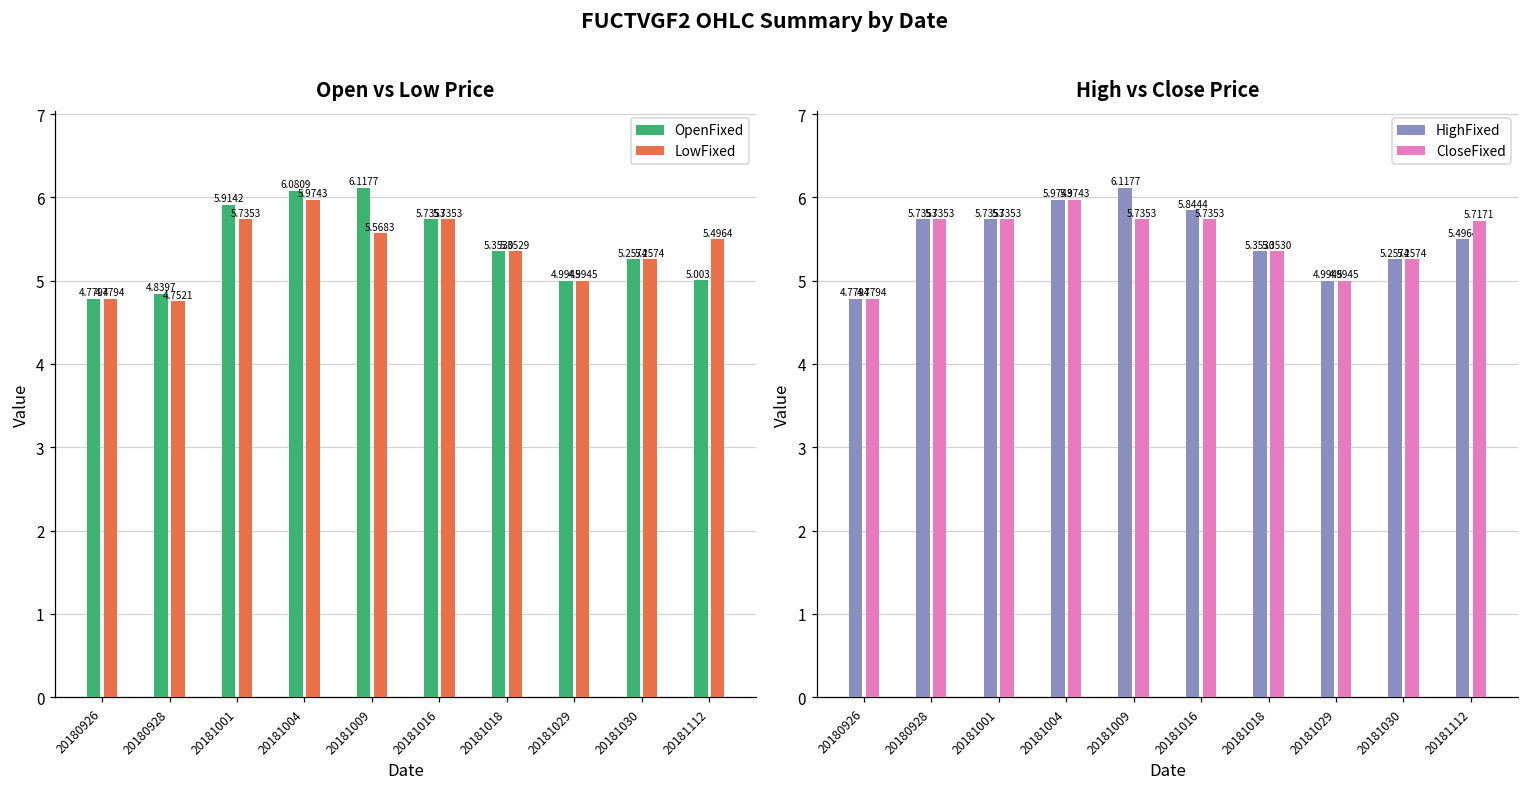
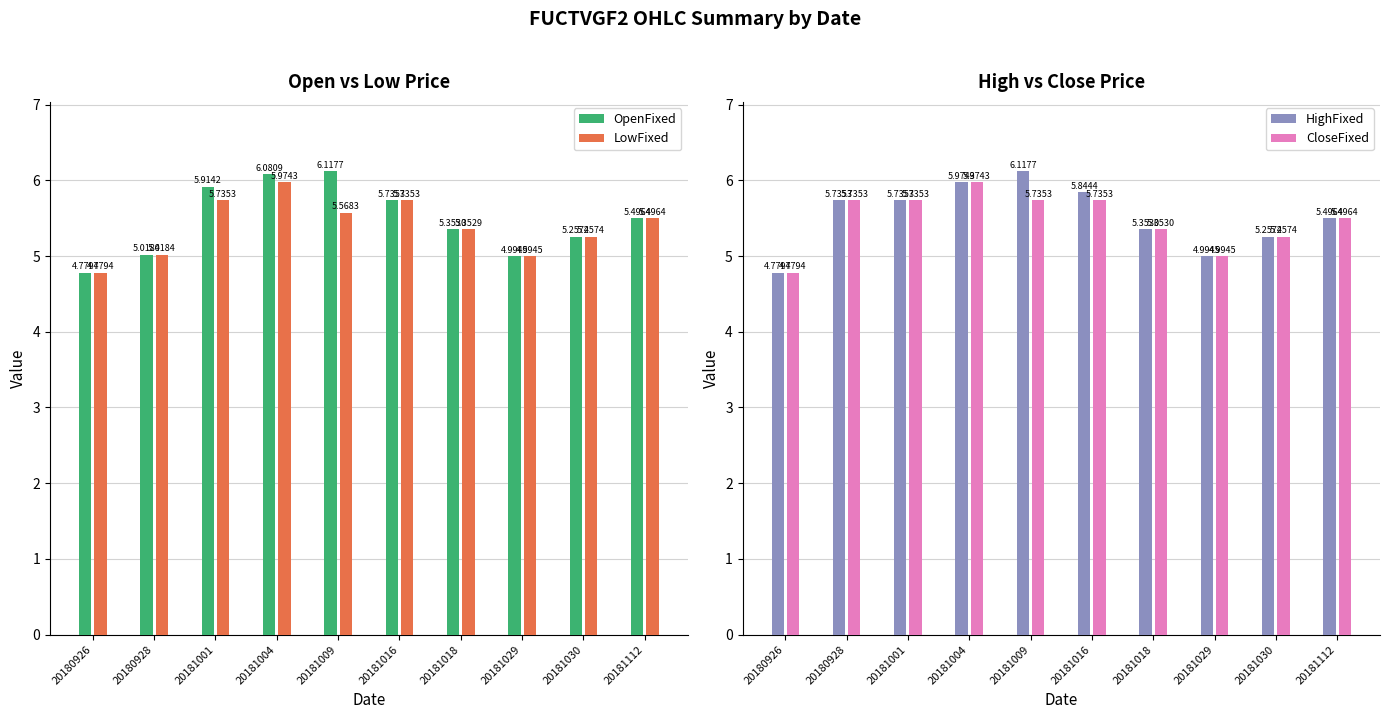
Open vs Low Price, OpenFixed, 20180928: 4.8397 -> 5.0184
Open vs Low Price, LowFixed, 20180928: 4.7521 -> 5.0184
Open vs Low Price, OpenFixed, 20181112: 5.0031 -> 5.4964
High vs Close Price, CloseFixed, 20181112: 5.7171 -> 5.4964
